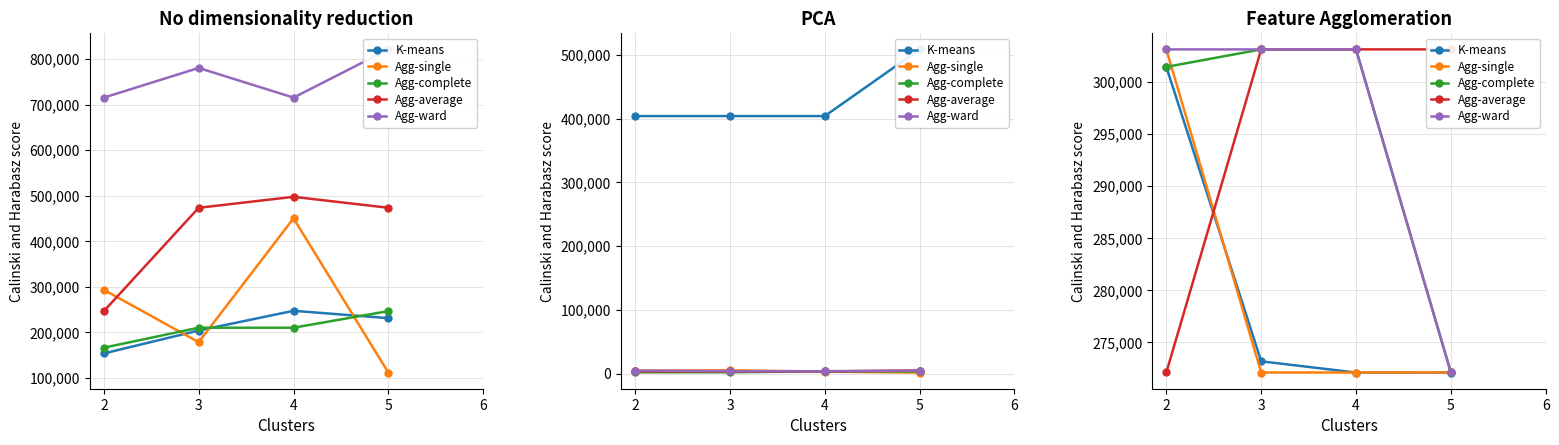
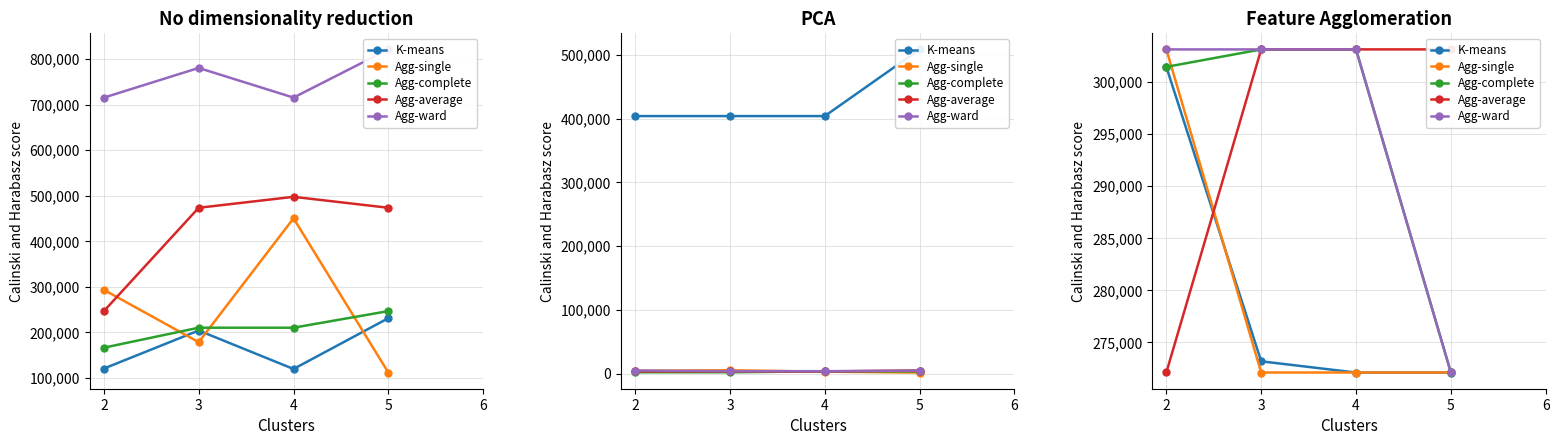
No dimensionality reduction, K-means, 2: 150,000 -> 120,000
No dimensionality reduction, K-means, 4: 250,000 -> 120,000
